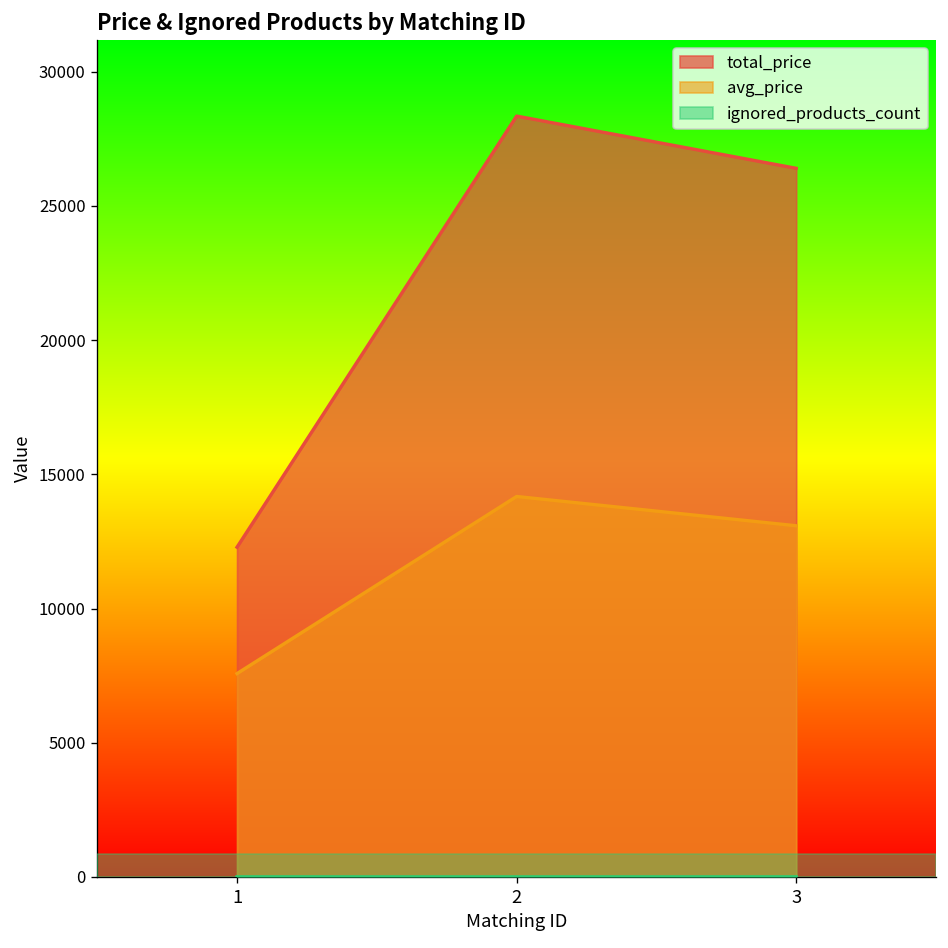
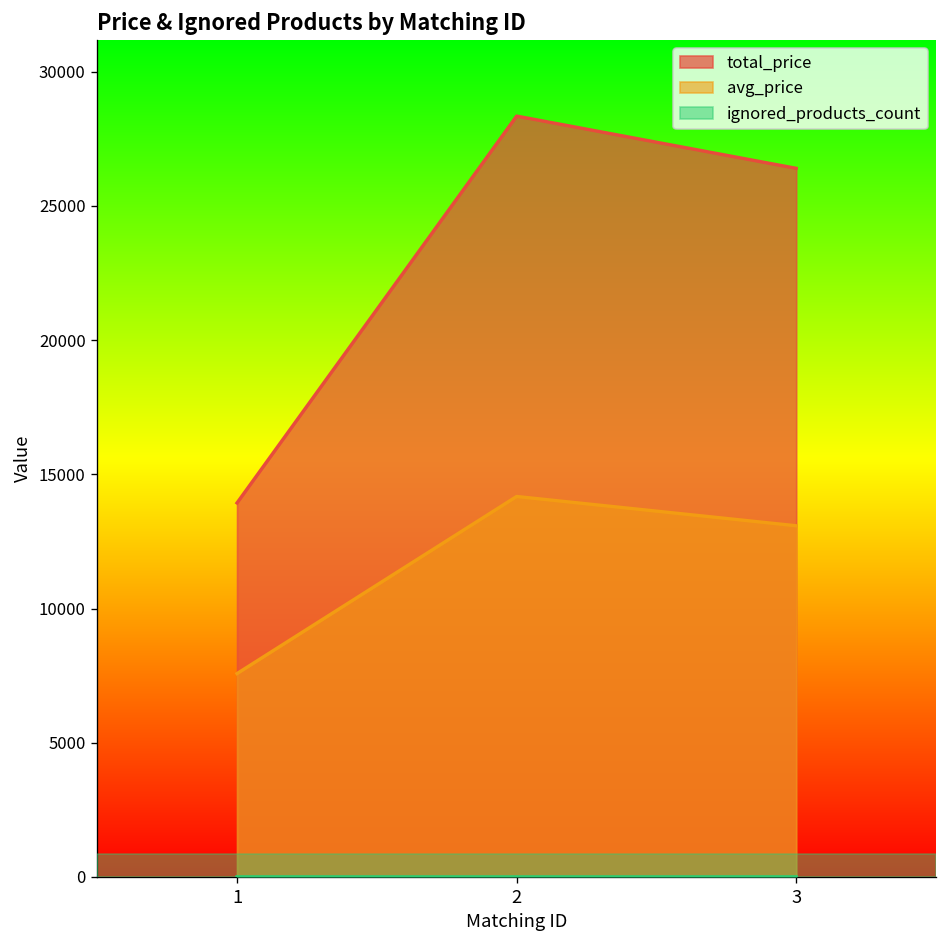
total_price, 1: 12300 -> 13900
